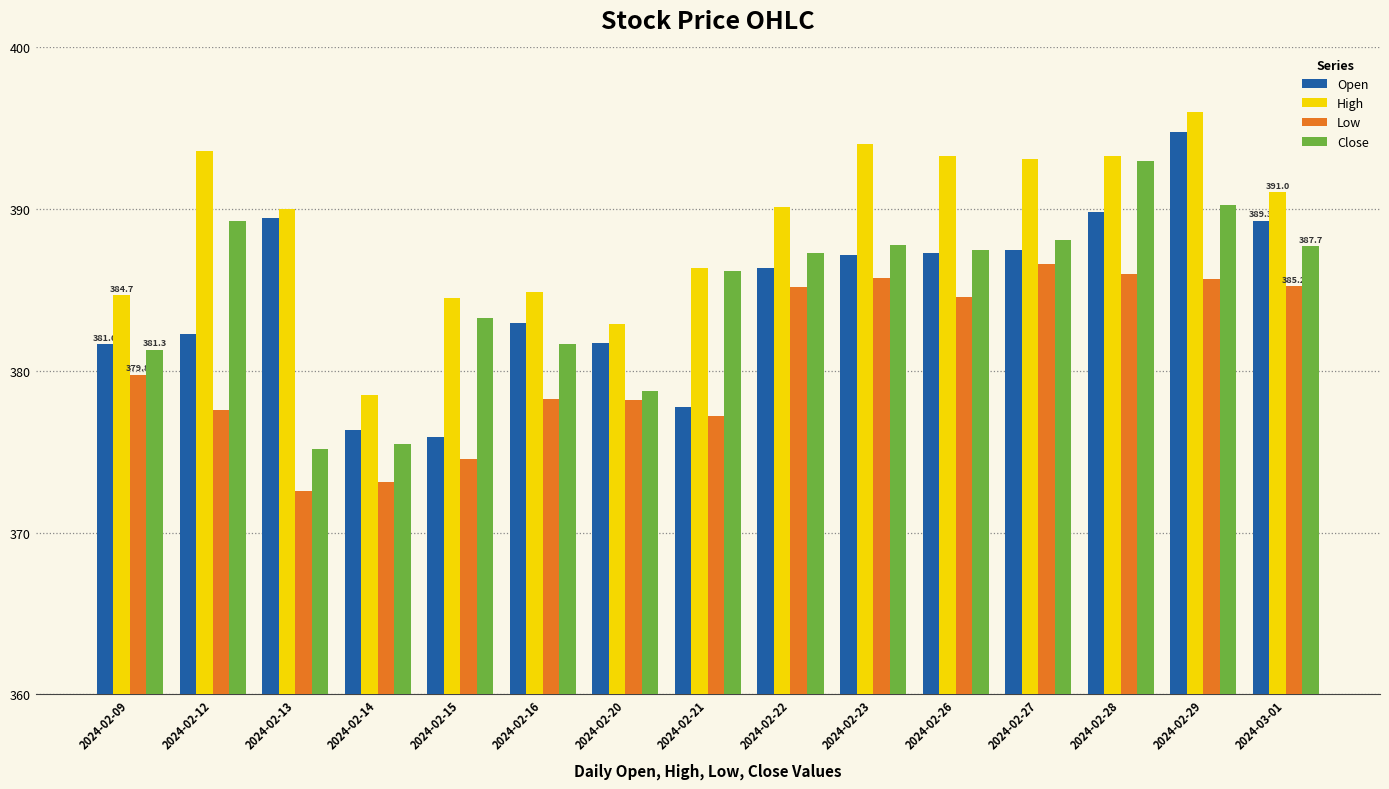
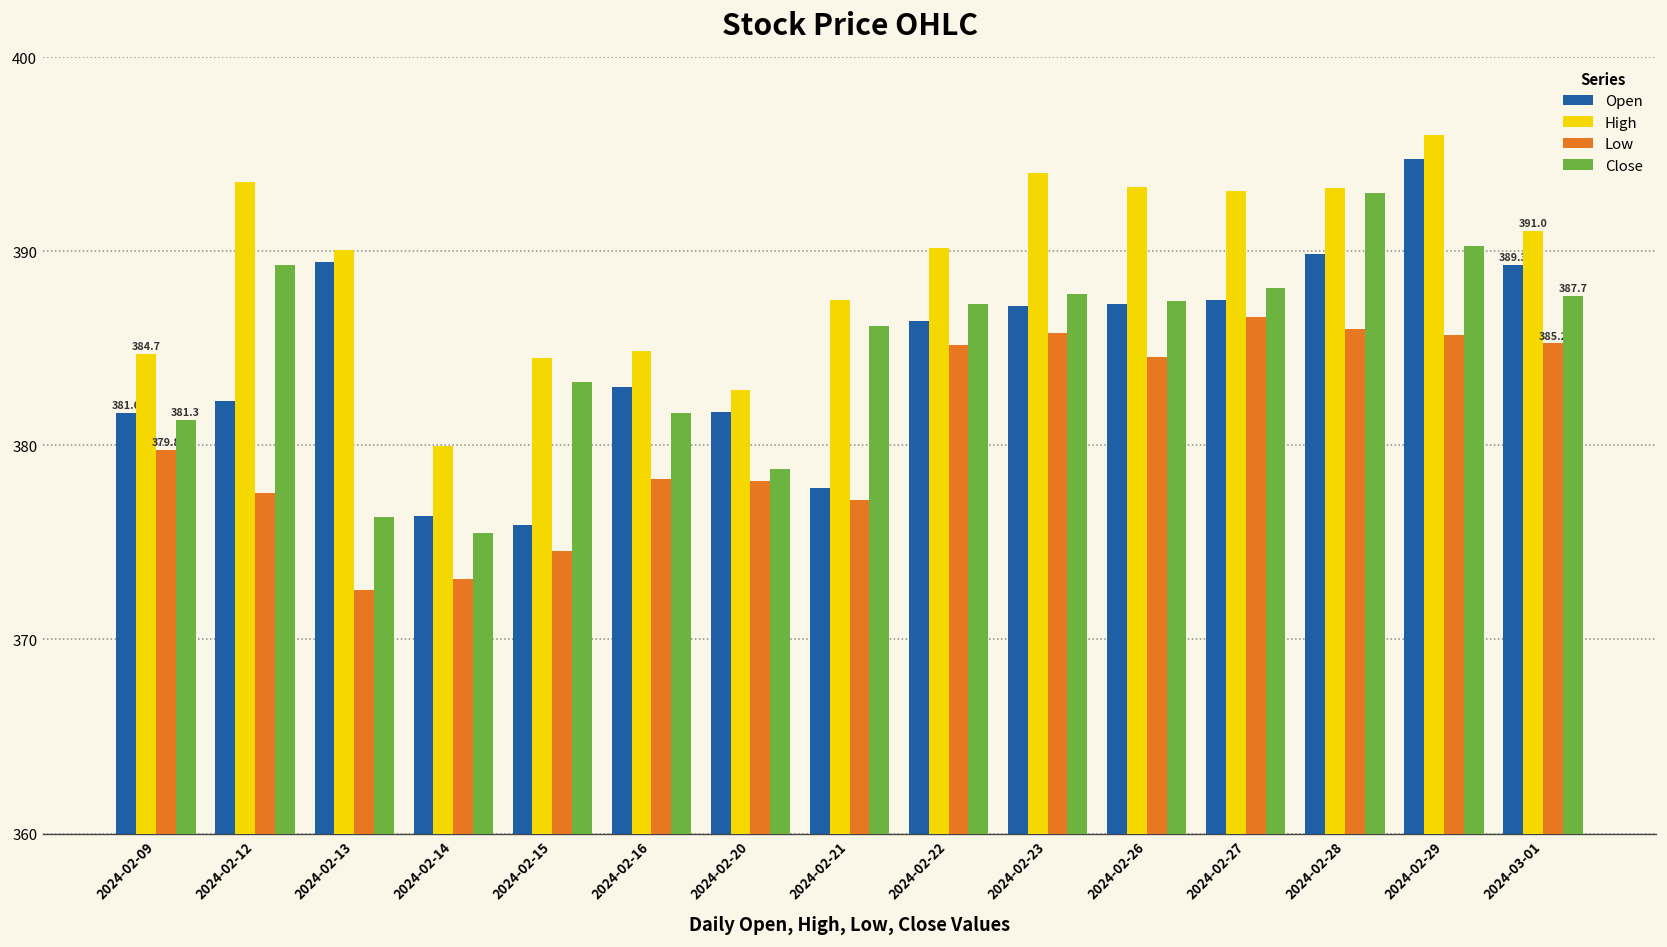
Close, 2024-02-13: 375.2 -> 376.3
High, 2024-02-14: 378.5 -> 380.0
High, 2024-02-21: 386.4 -> 387.5
